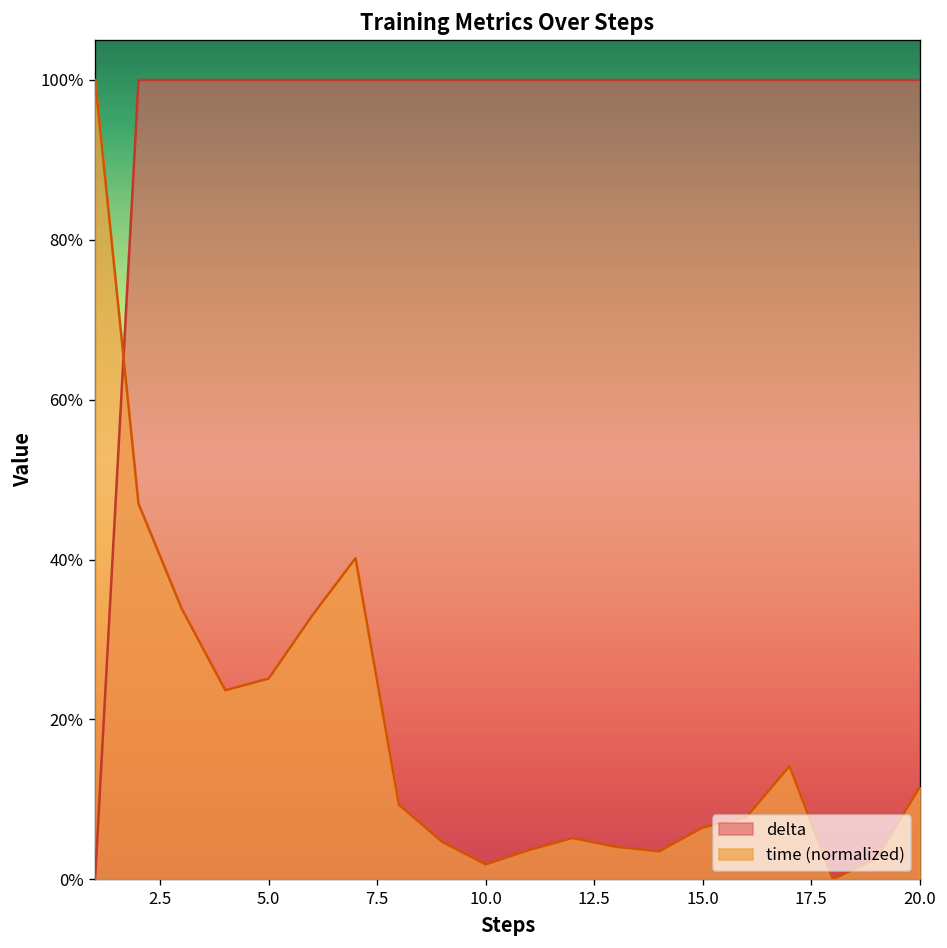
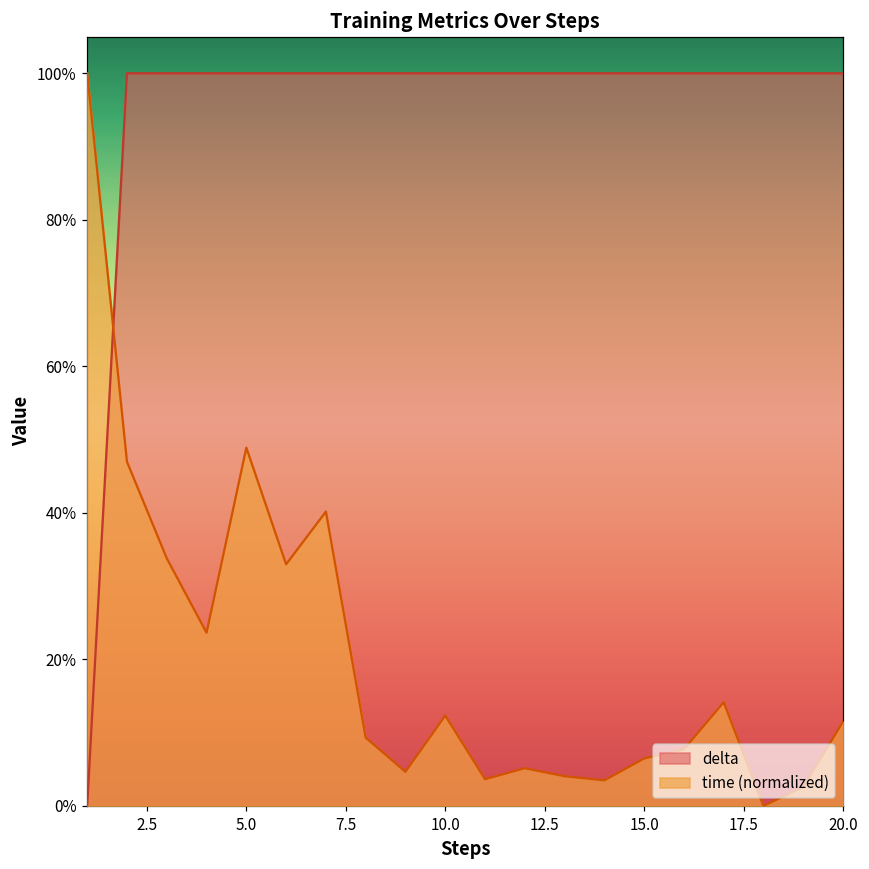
time (normalized), 5.0: 25% -> 49%
time (normalized), 10.0: 2% -> 12%
